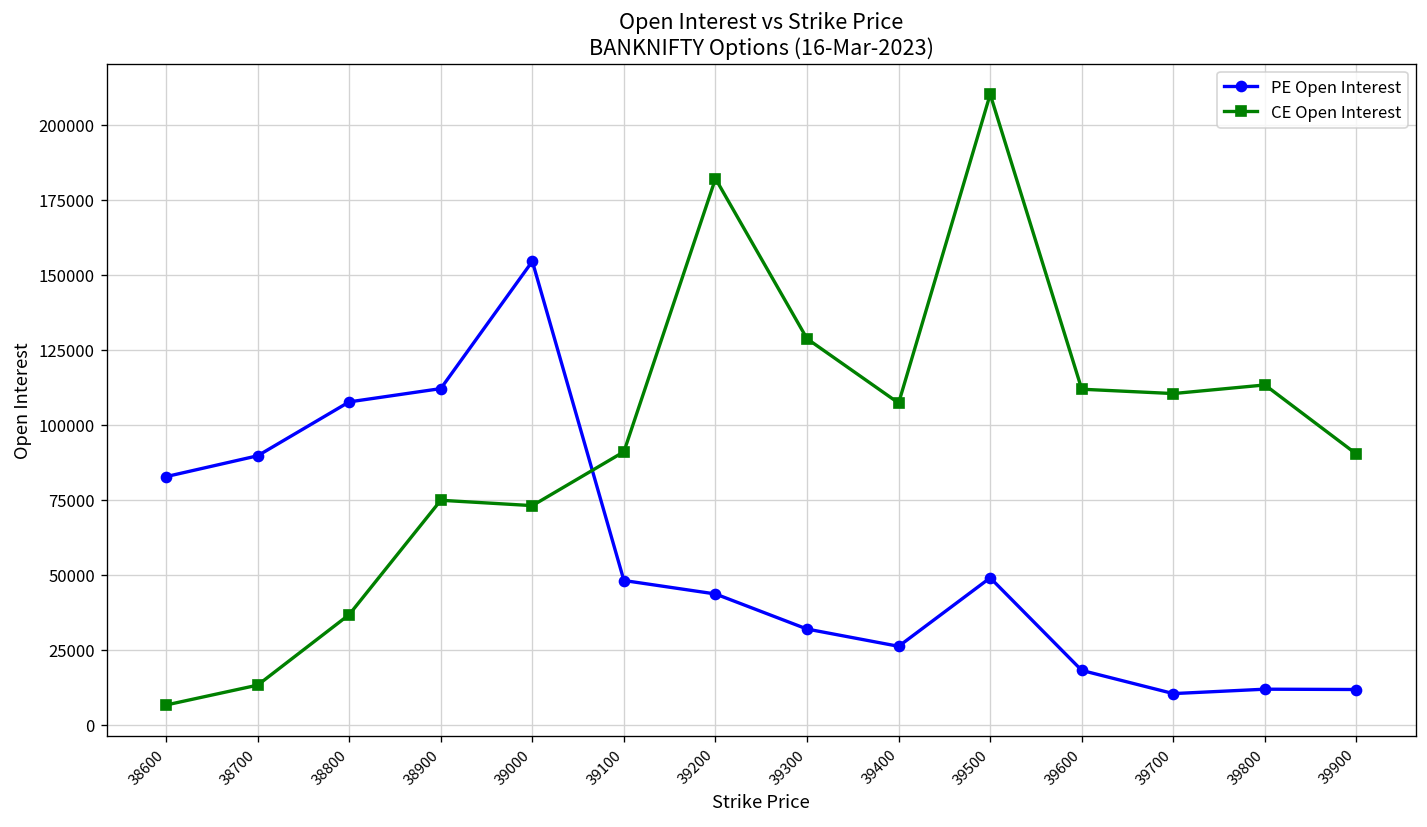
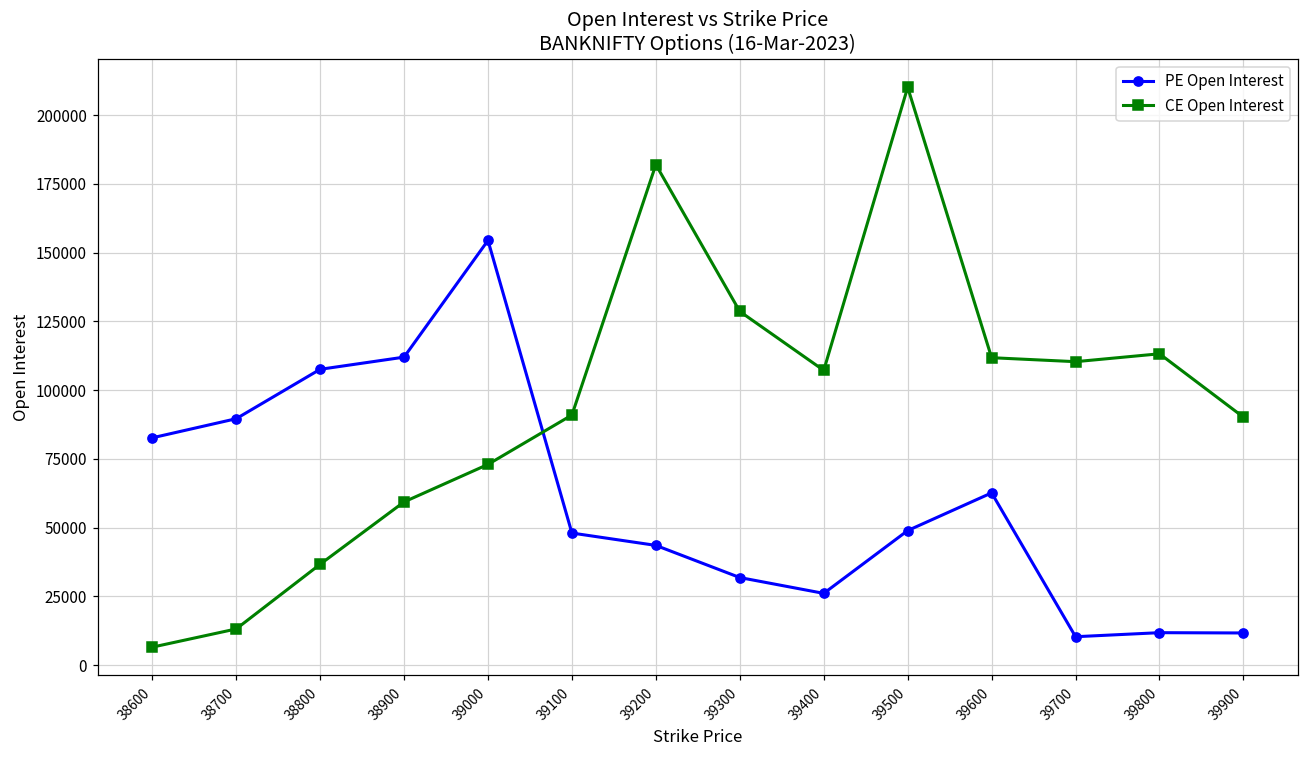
CE Open Interest, 38900: 75000 -> 59000
PE Open Interest, 39600: 18000 -> 63000
